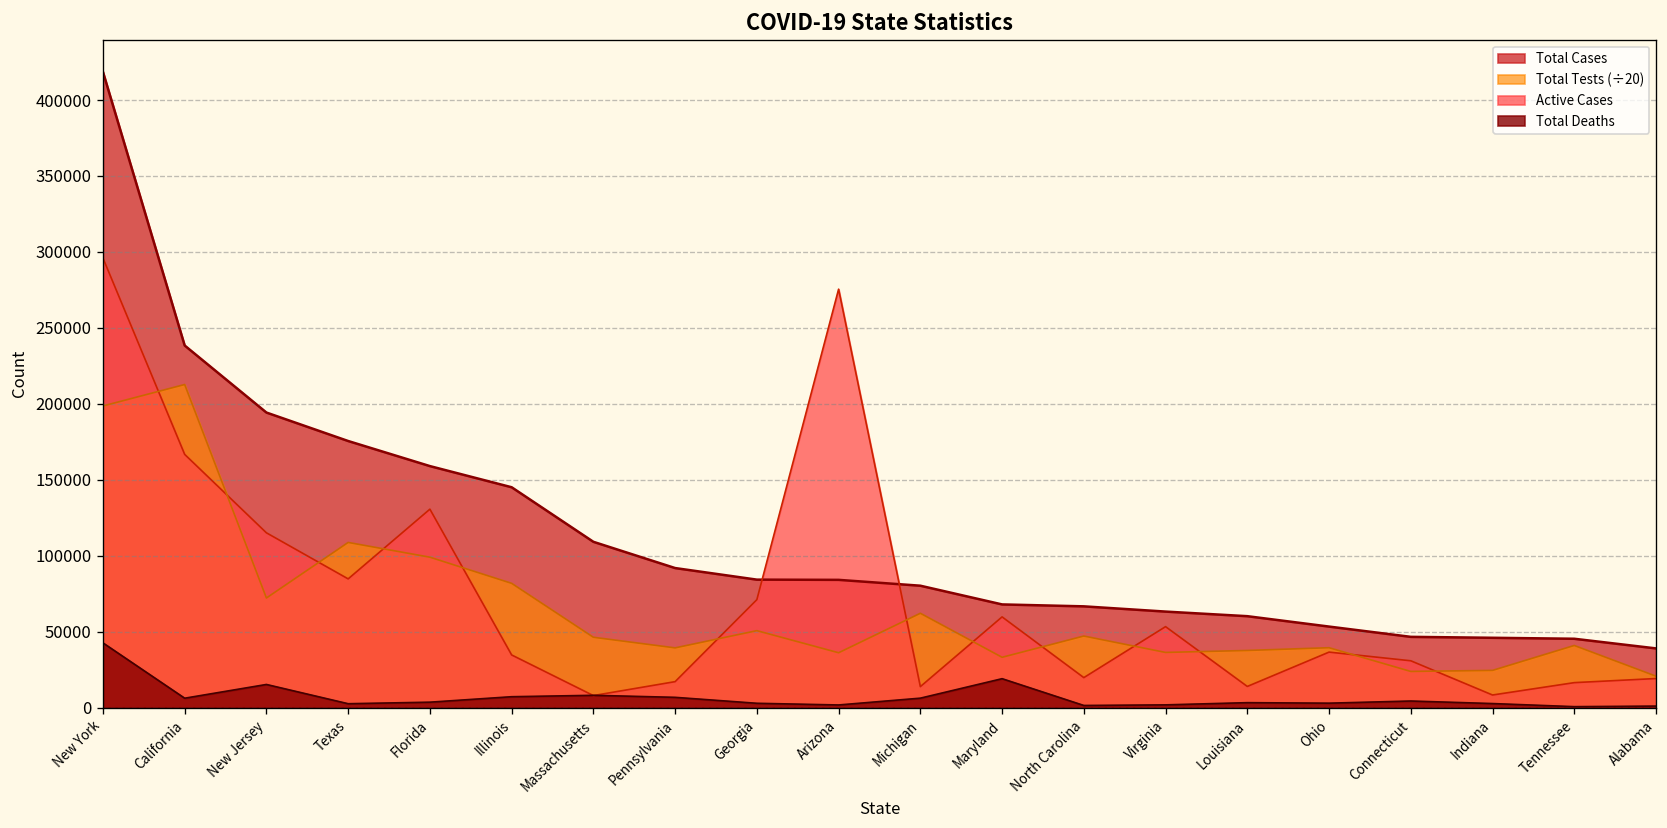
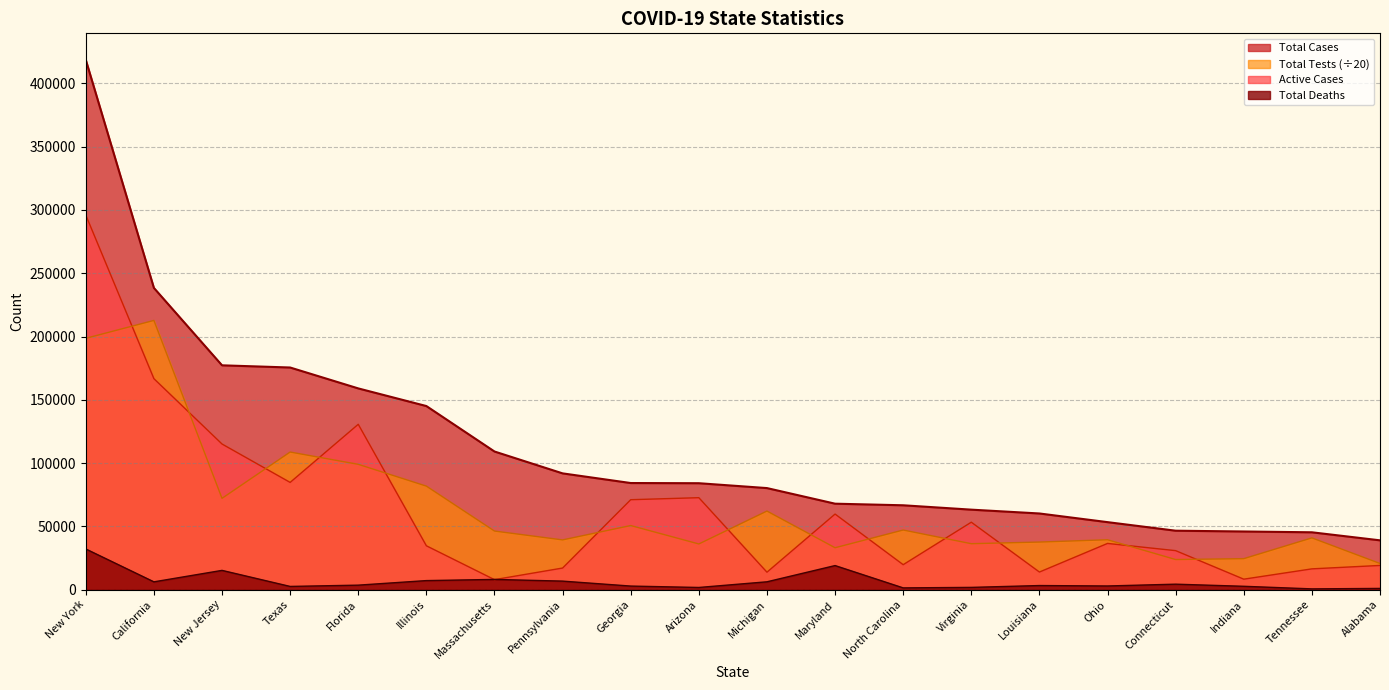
Total Deaths, New York: 43000 -> 32000
Total Cases, New Jersey: 194000 -> 177000
Active Cases, Arizona: 275000 -> 73000
